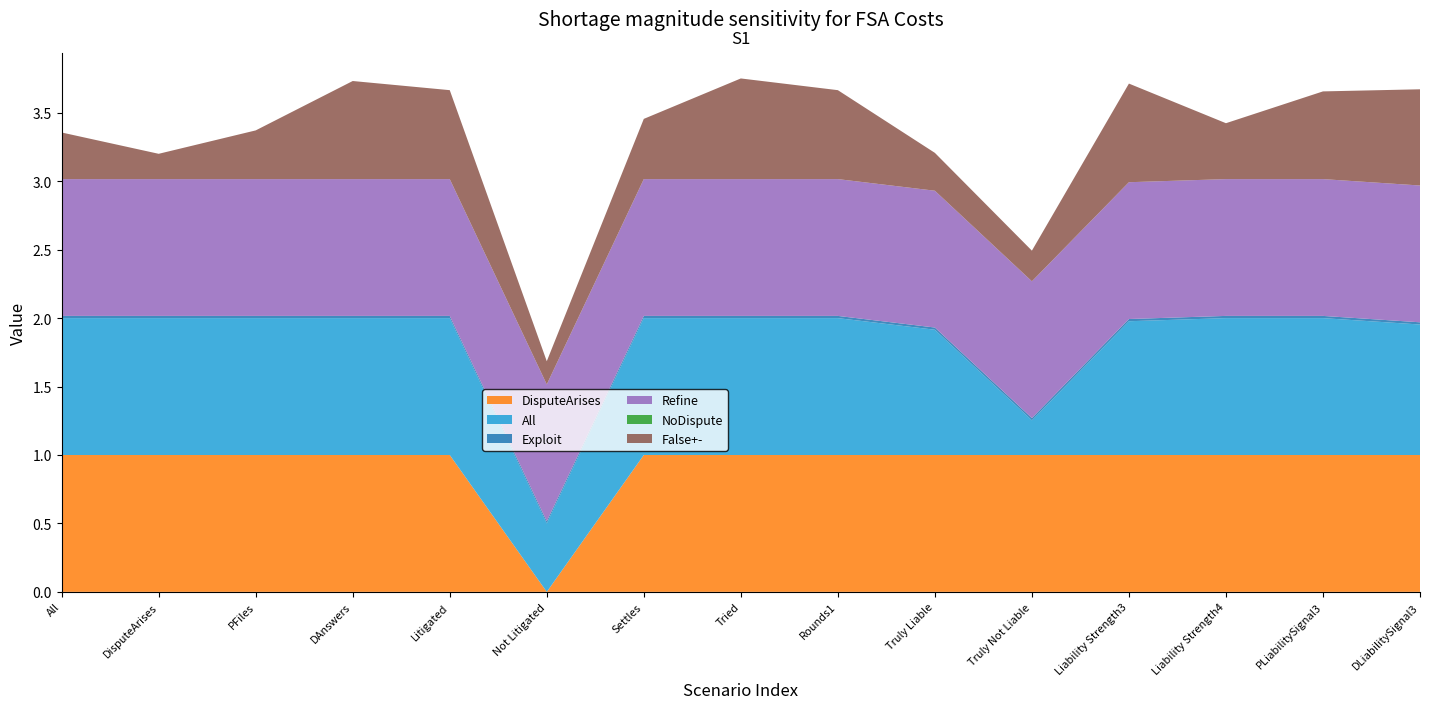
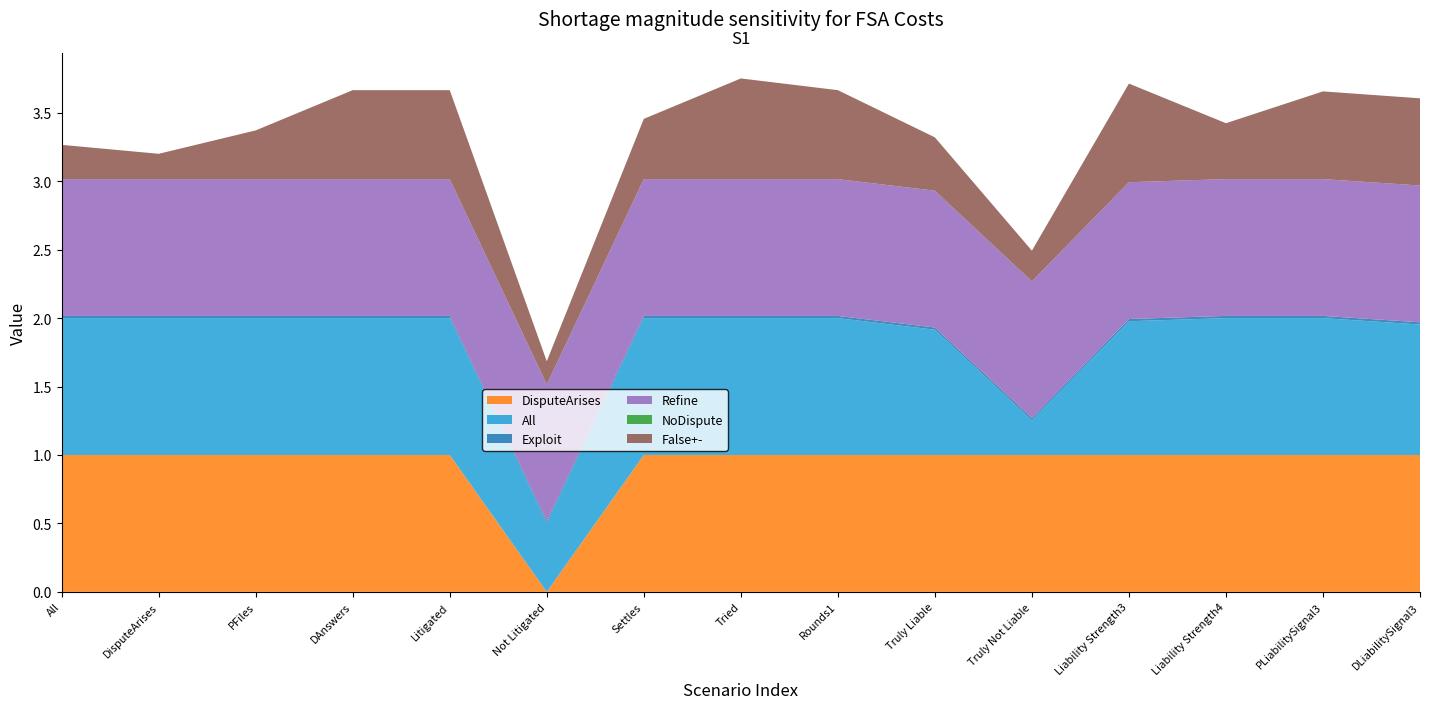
False+-, All: 0.34 -> 0.25
False+-, DAnswers: 0.72 -> 0.65
False+-, Truly Liable: 0.28 -> 0.39
False+-, DLiabilitySignal3: 0.70 -> 0.64
